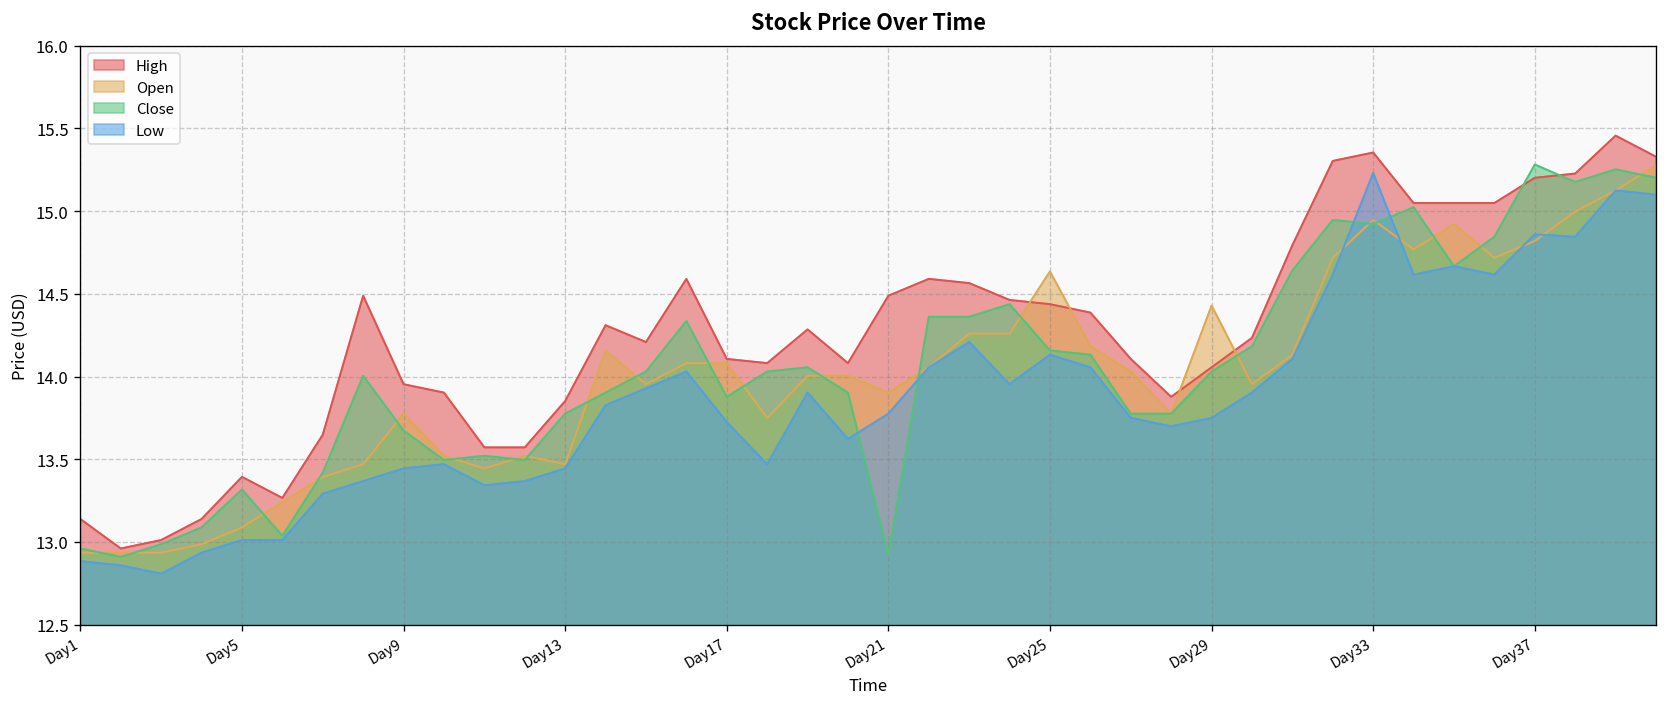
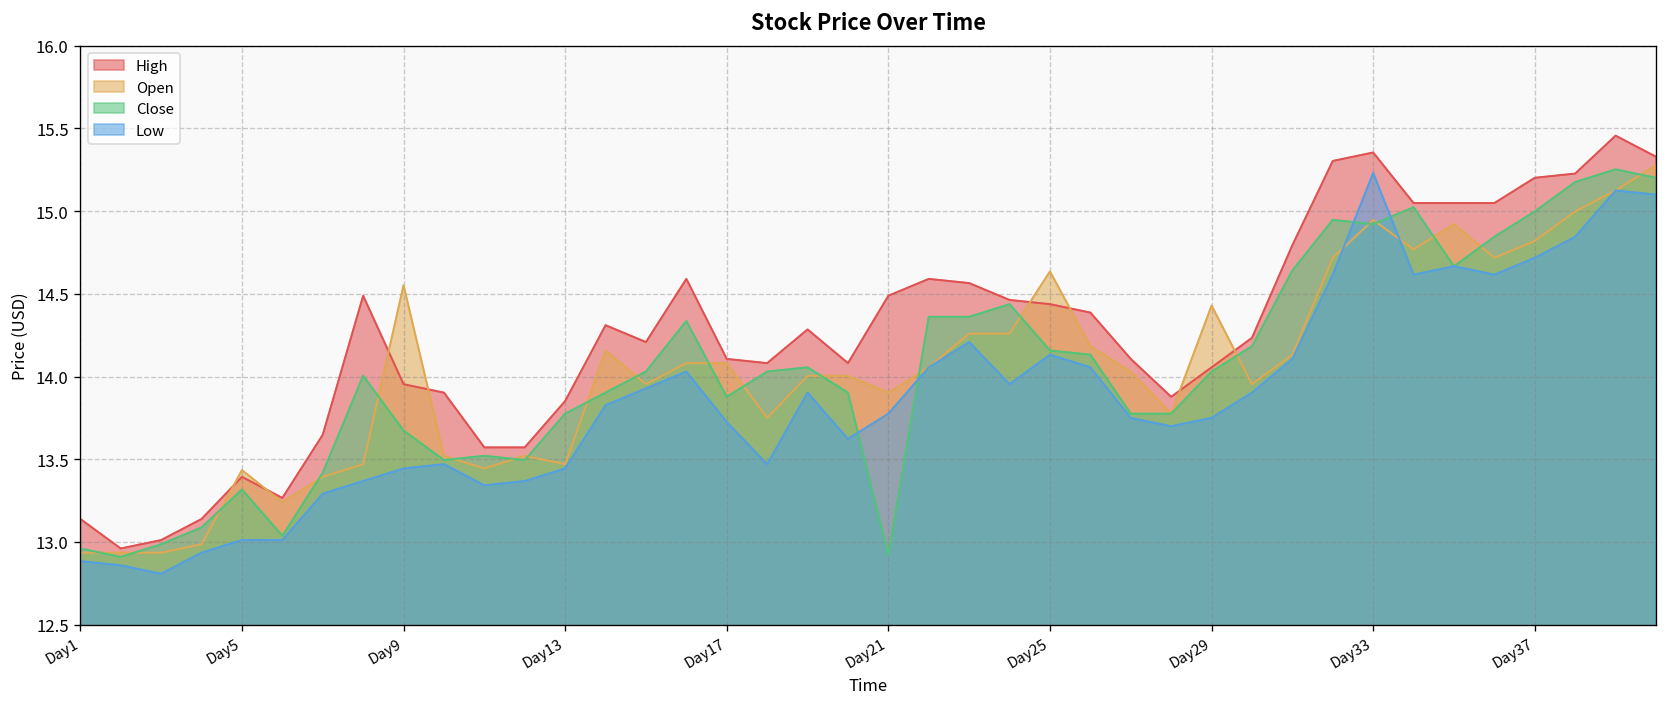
Open, Day5: 13.09 -> 13.43
Open, Day9: 13.78 -> 14.55
Close, Day37: 15.28 -> 15.00
Low, Day37: 14.86 -> 14.72
